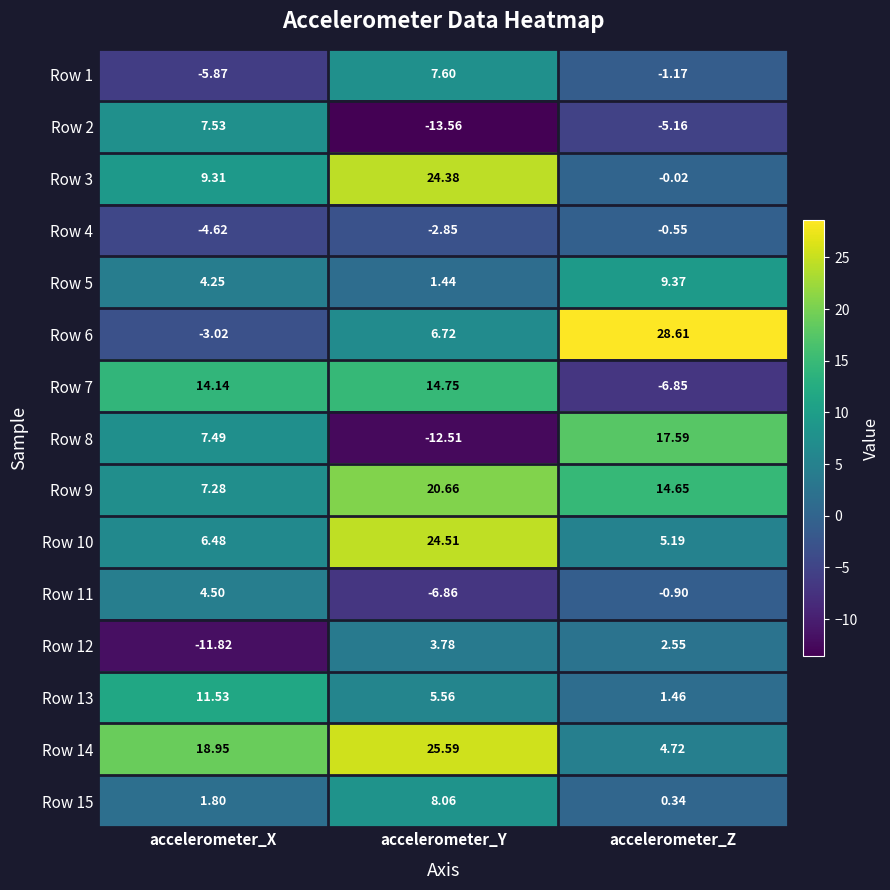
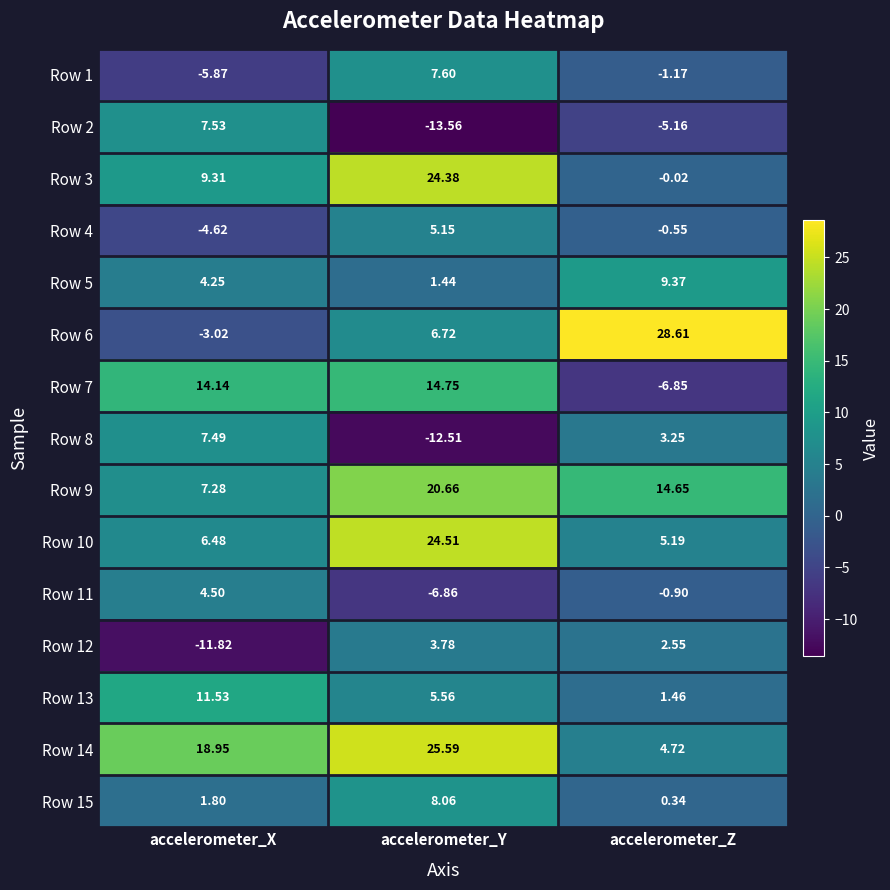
Row 4, accelerometer_Y: -2.85 -> 5.15
Row 8, accelerometer_Z: 17.59 -> 3.25
